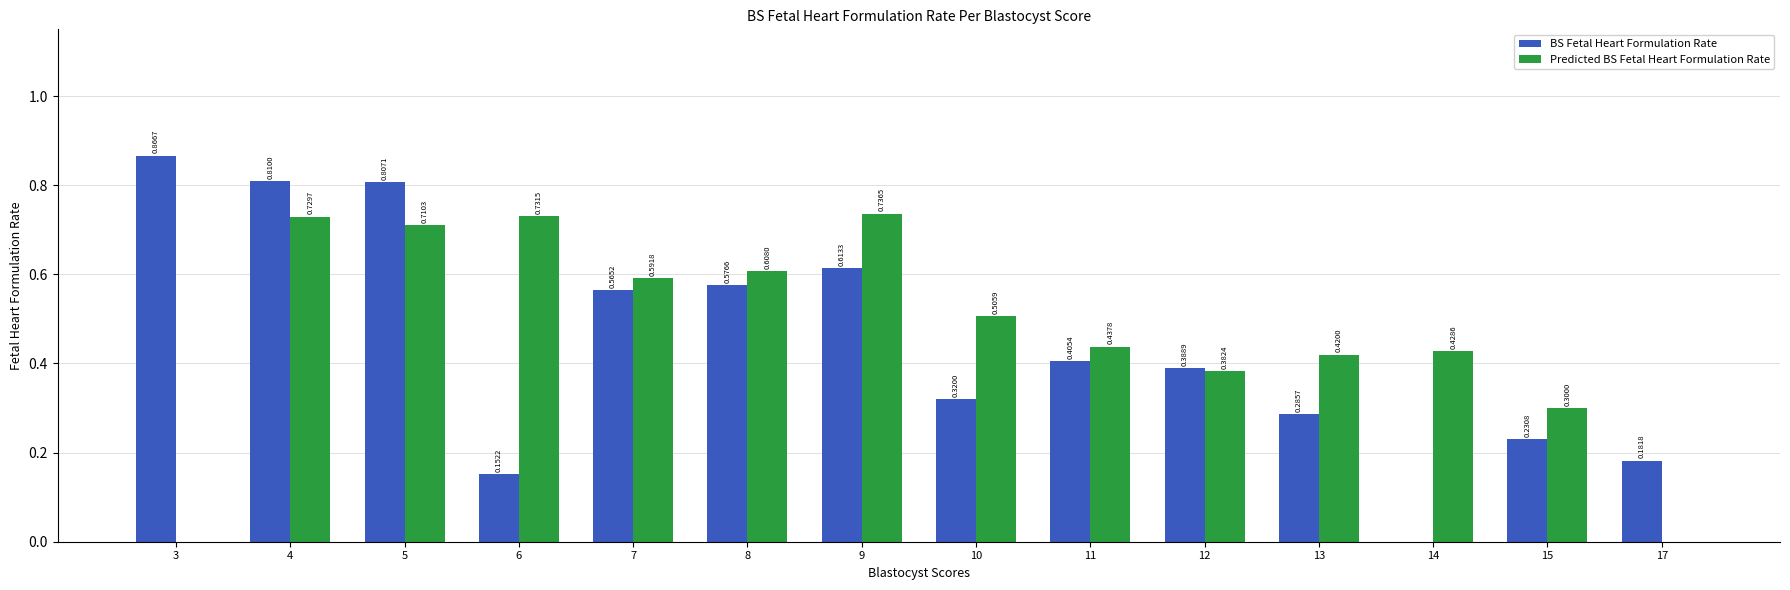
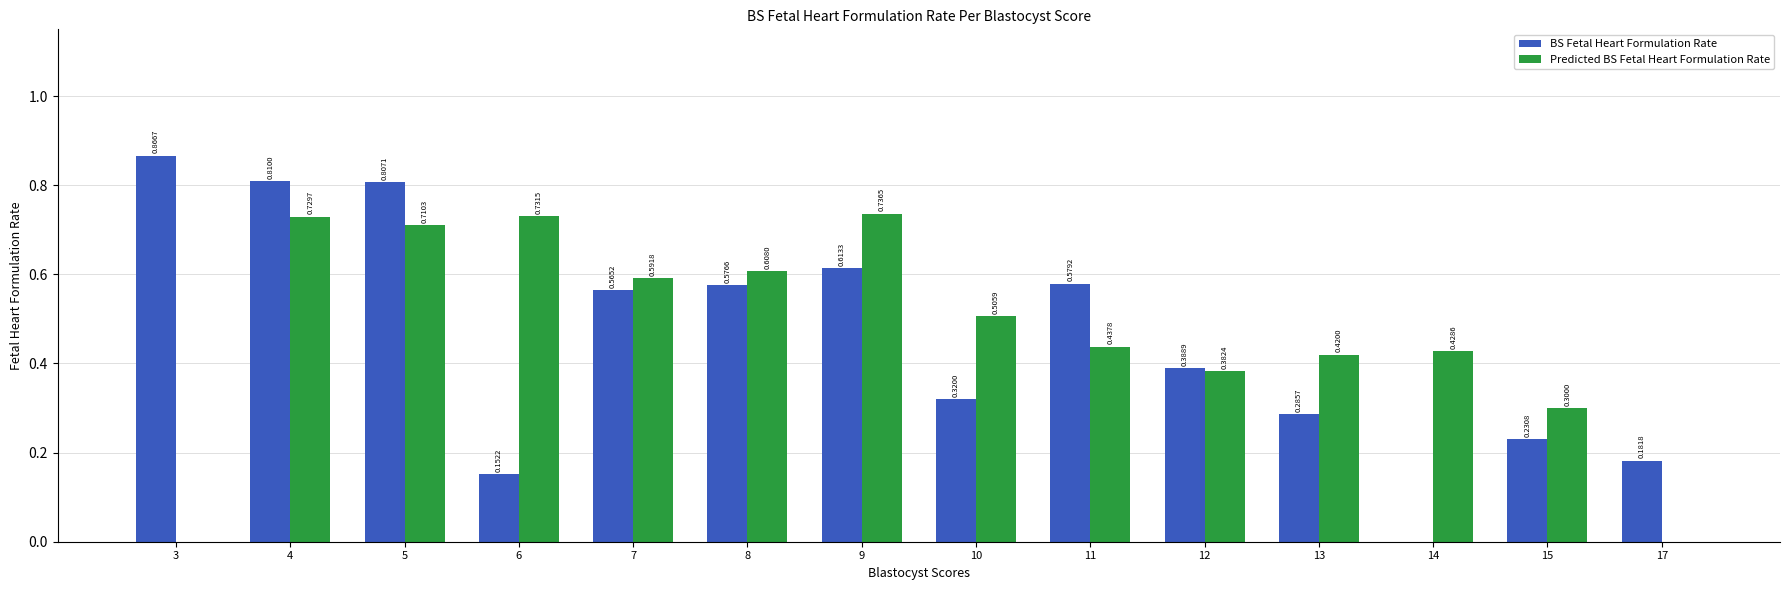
BS Fetal Heart Formulation Rate, 11: 0.4054 -> 0.5792
